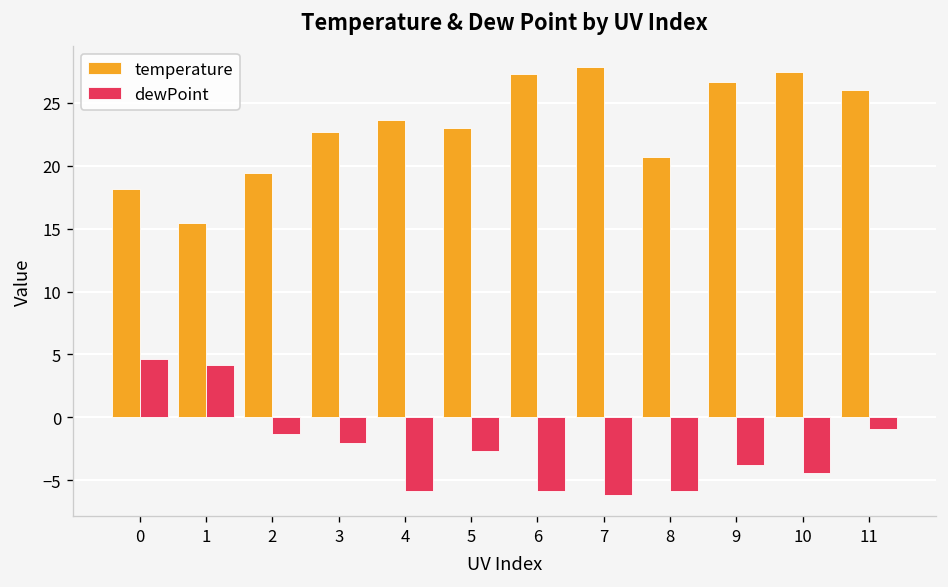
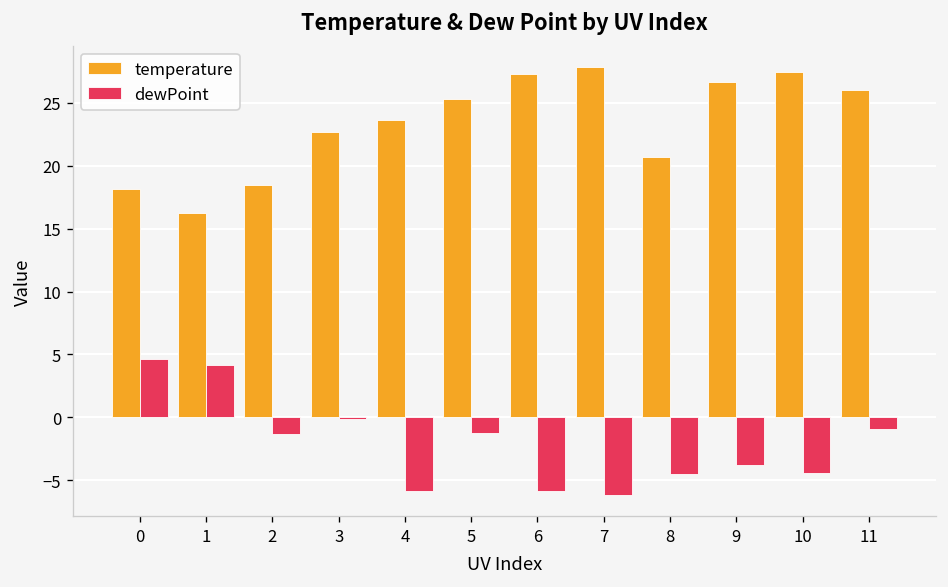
temperature, 1: 15.4 -> 16.2
temperature, 2: 19.5 -> 18.5
dewPoint, 3: -2.0 -> -0.2
temperature, 5: 23.0 -> 25.3
dewPoint, 5: -2.7 -> -1.3
dewPoint, 8: -5.9 -> -4.5
